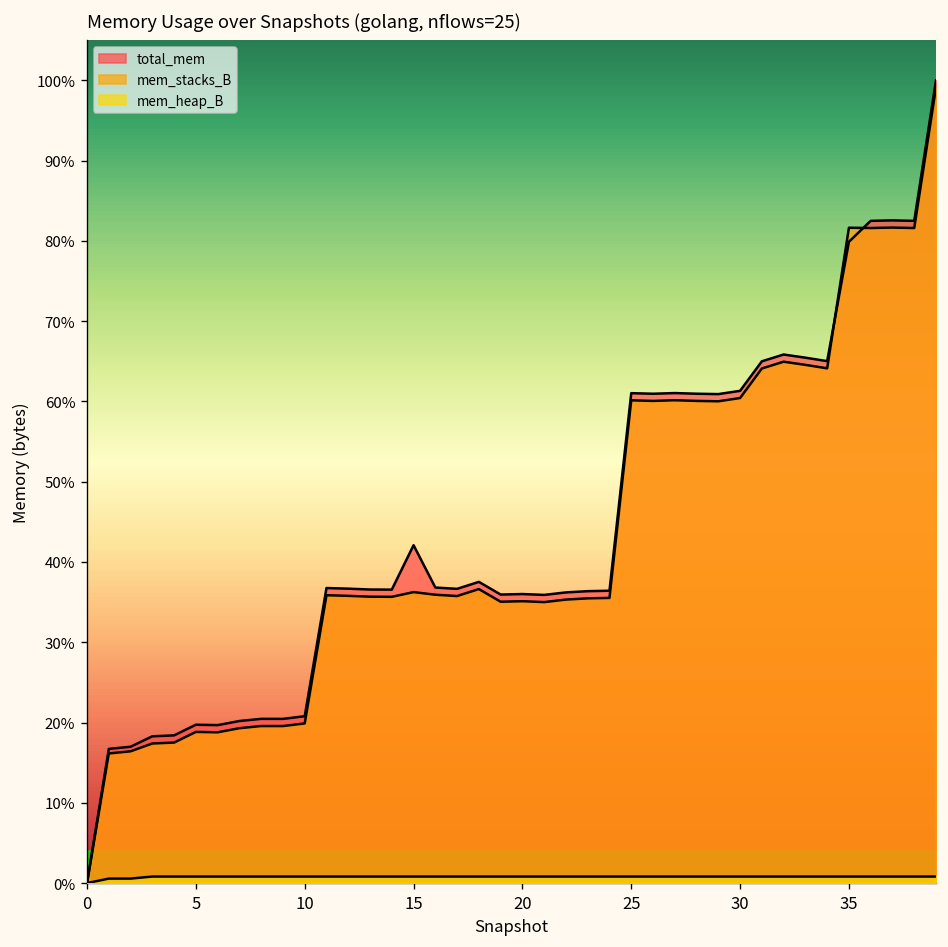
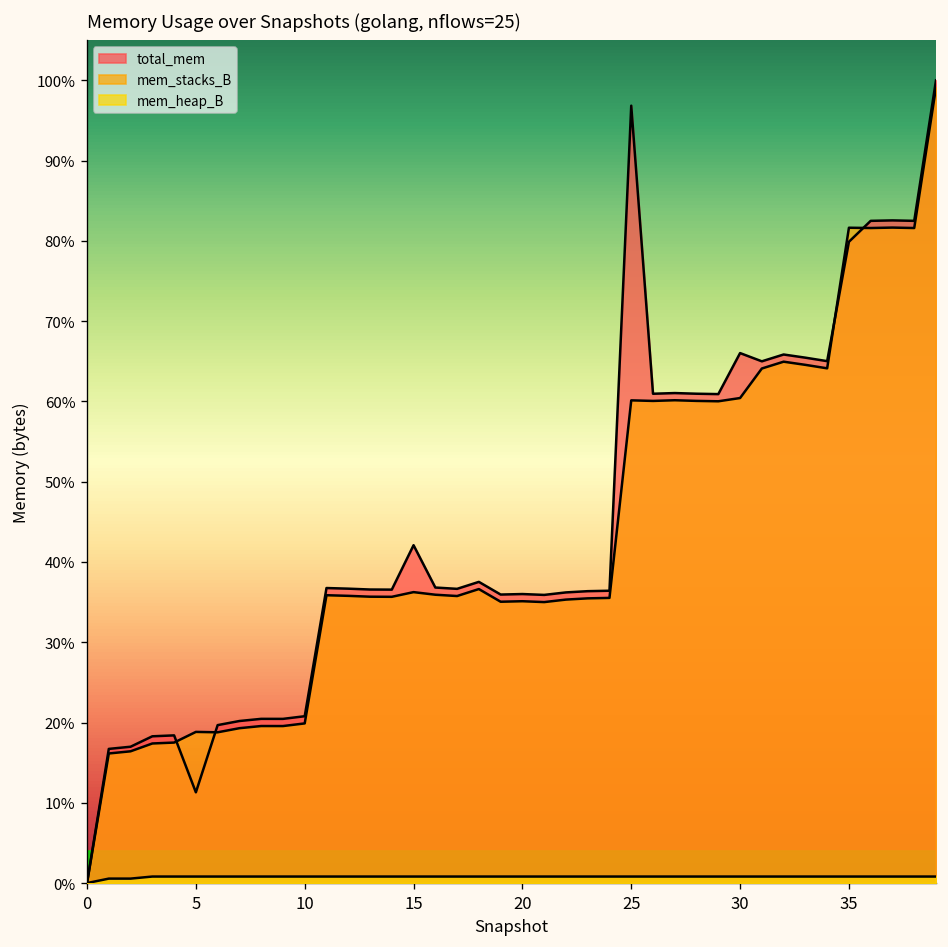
total_mem, 5: 20% -> 11%
total_mem, 25: 61% -> 97%
total_mem, 30: 61% -> 66%
